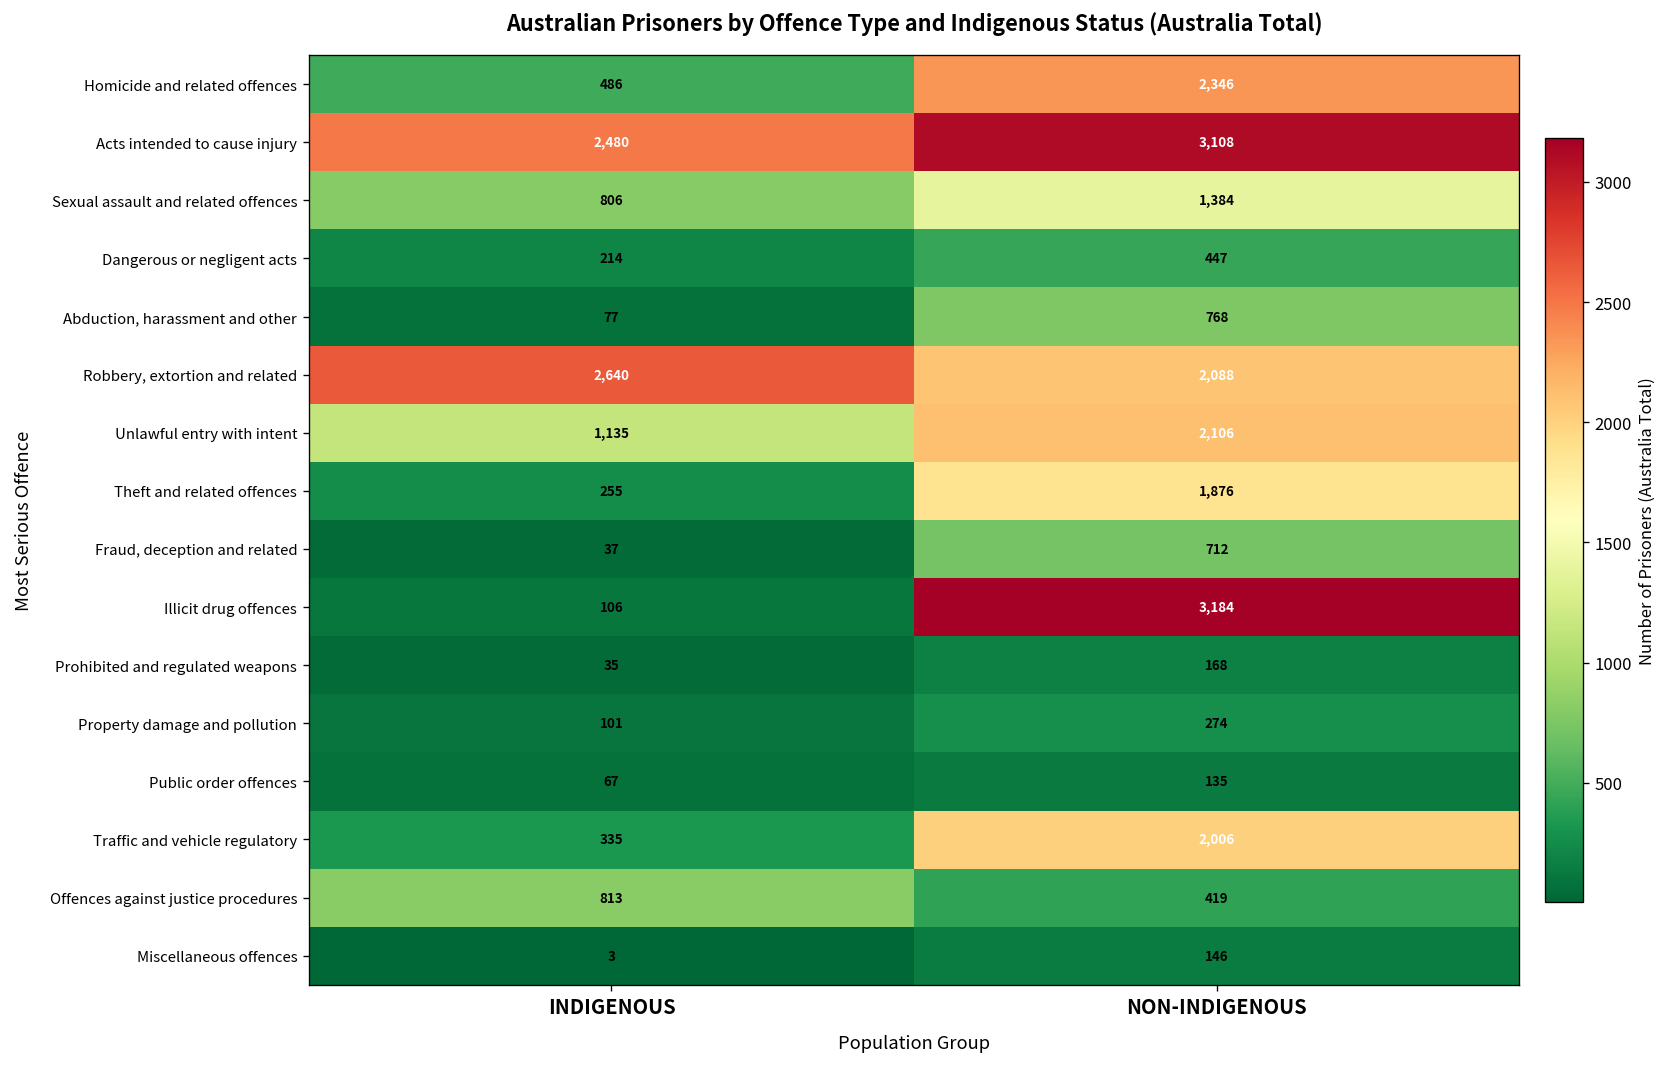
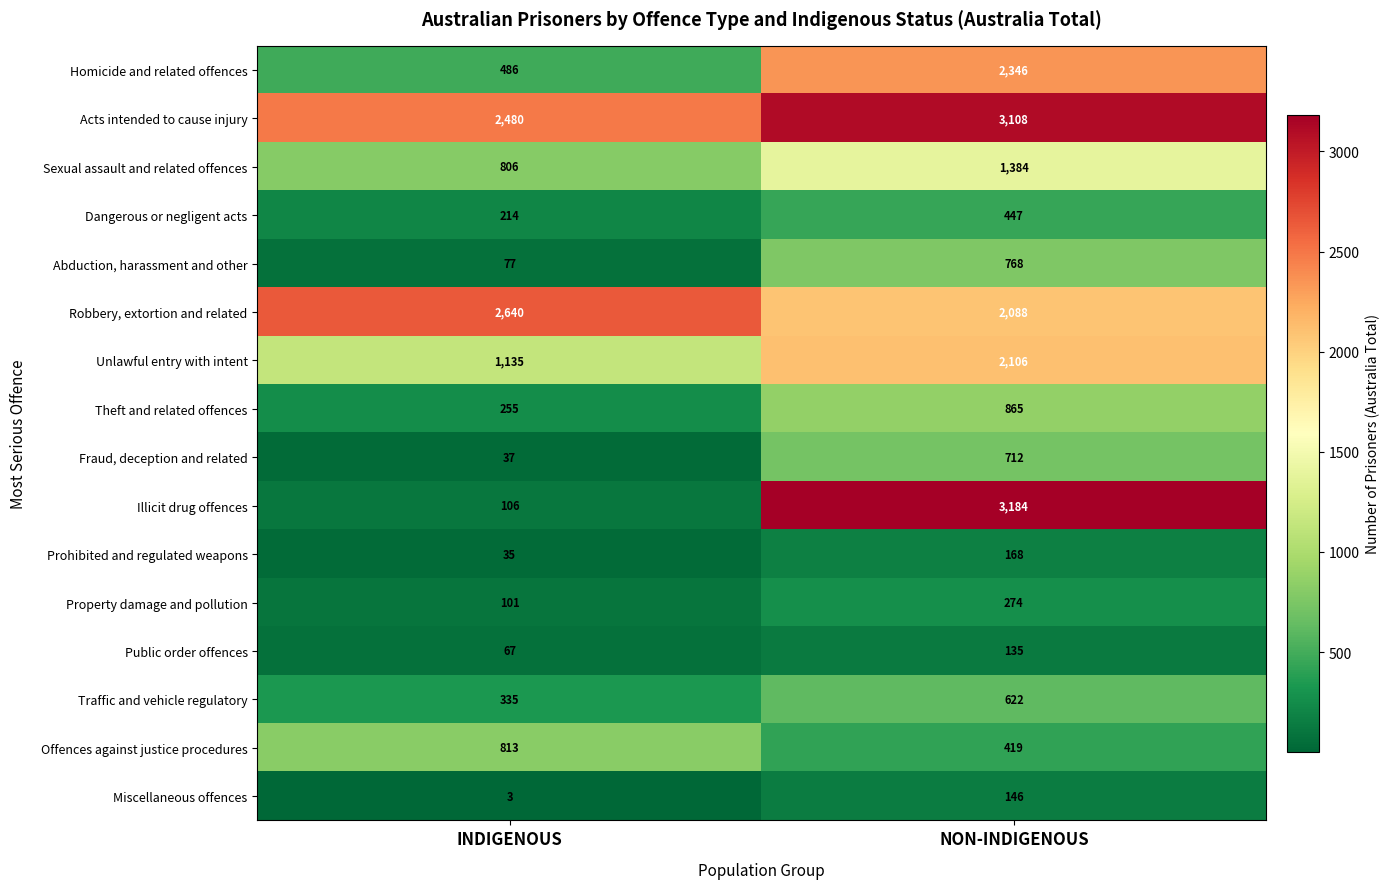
Theft and related offences, NON-INDIGENOUS: 1,876 -> 865
Traffic and vehicle regulatory, NON-INDIGENOUS: 2,006 -> 622
